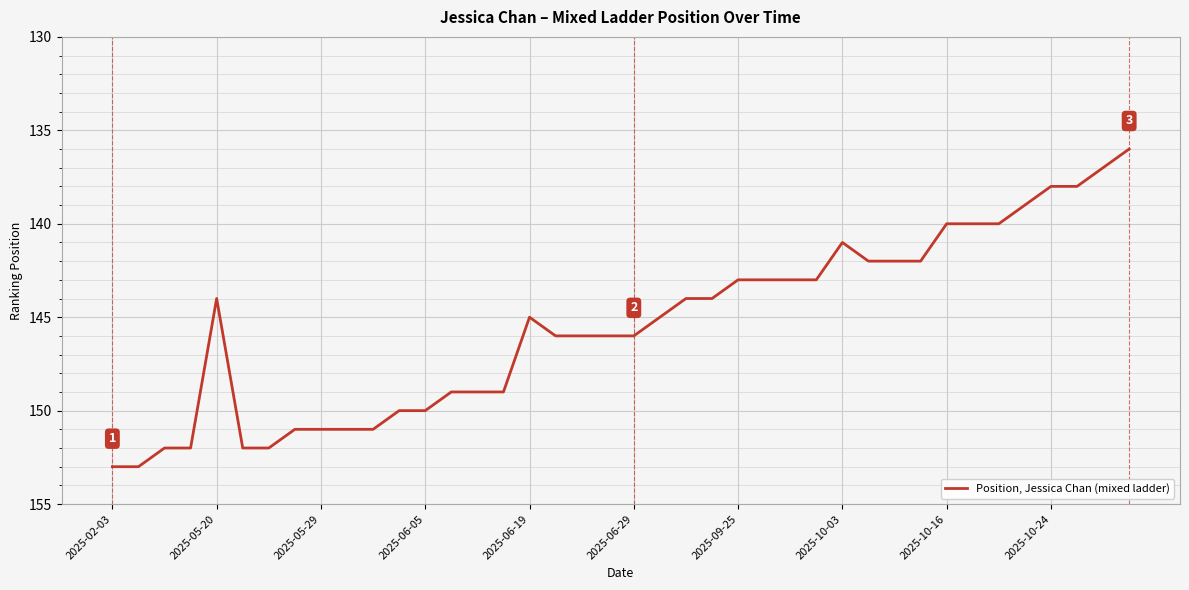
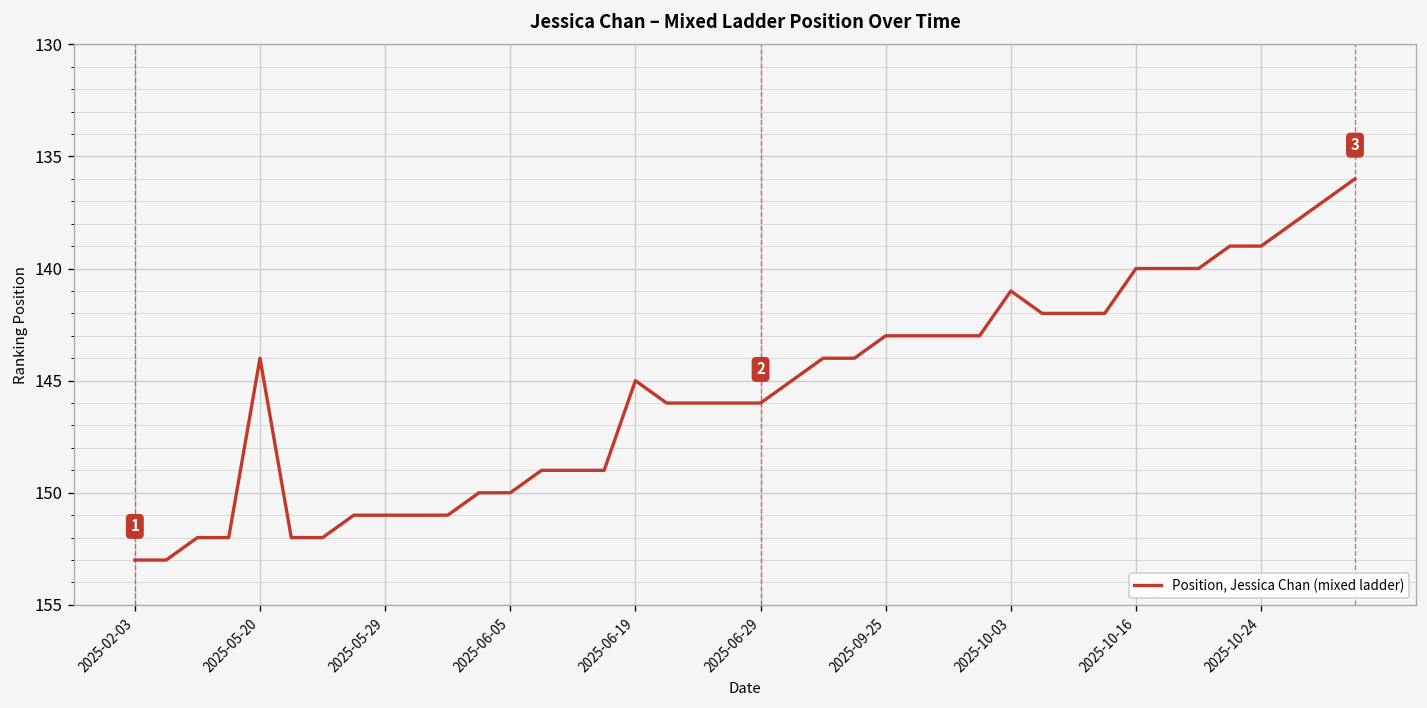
2025-10-24: 138 -> 139
